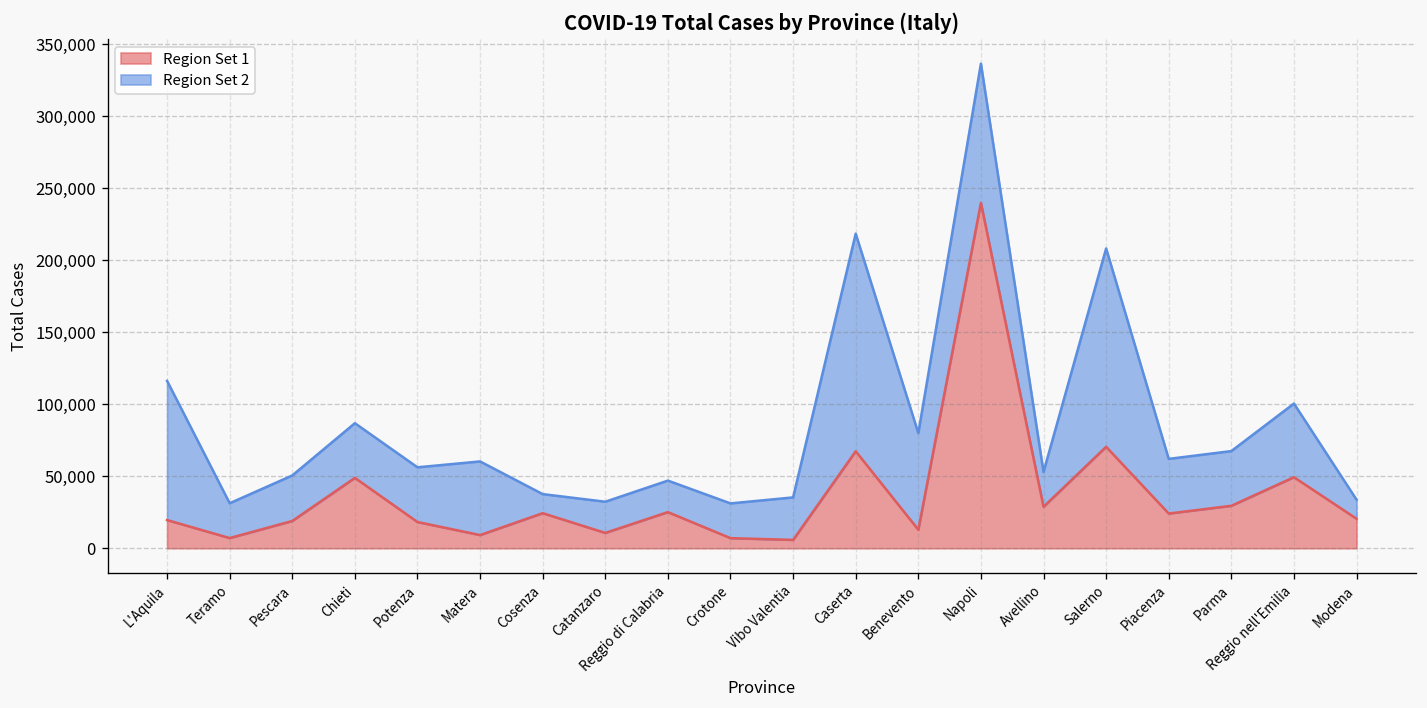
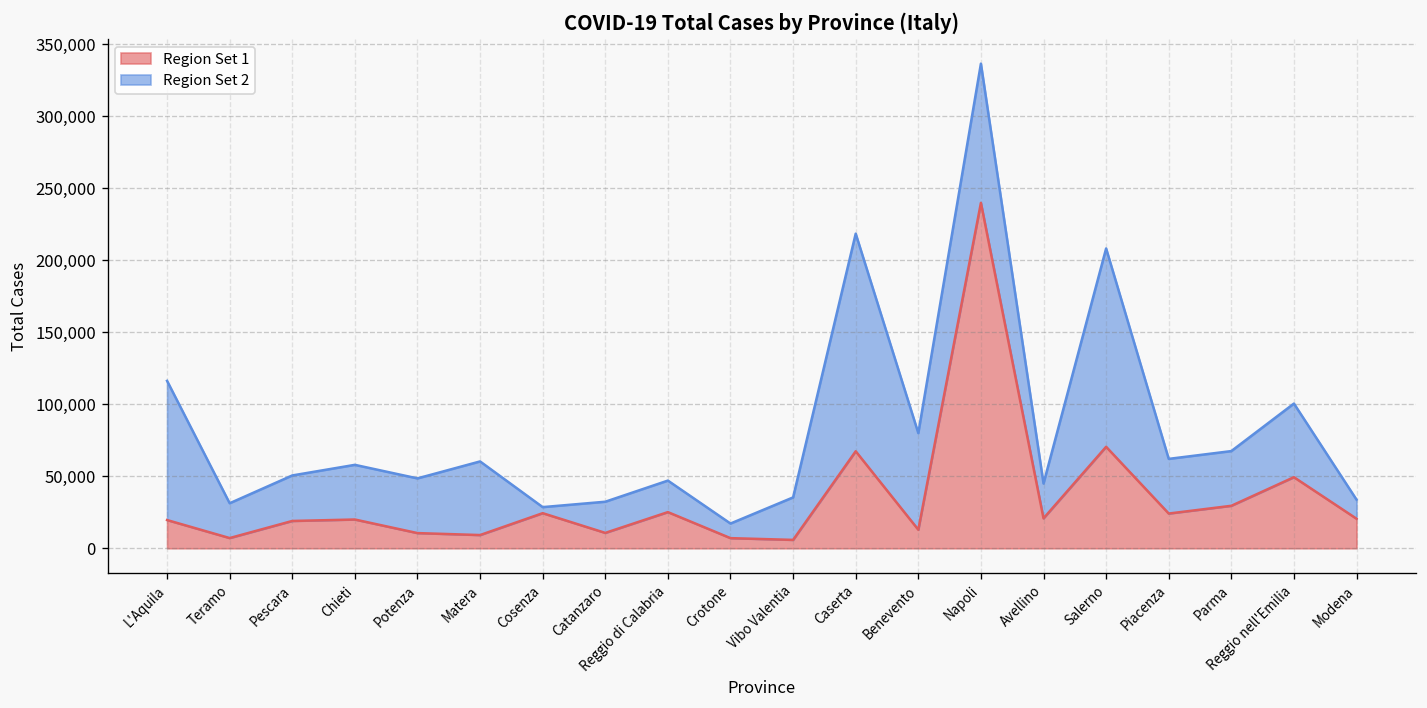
Region Set 1, Chieti: 49,000 -> 20,000
Region Set 1, Potenza: 18,000 -> 11,000
Region Set 2, Cosenza: 13,000 -> 4,000
Region Set 2, Crotone: 24,000 -> 10,000
Region Set 1, Avellino: 29,000 -> 21,000
